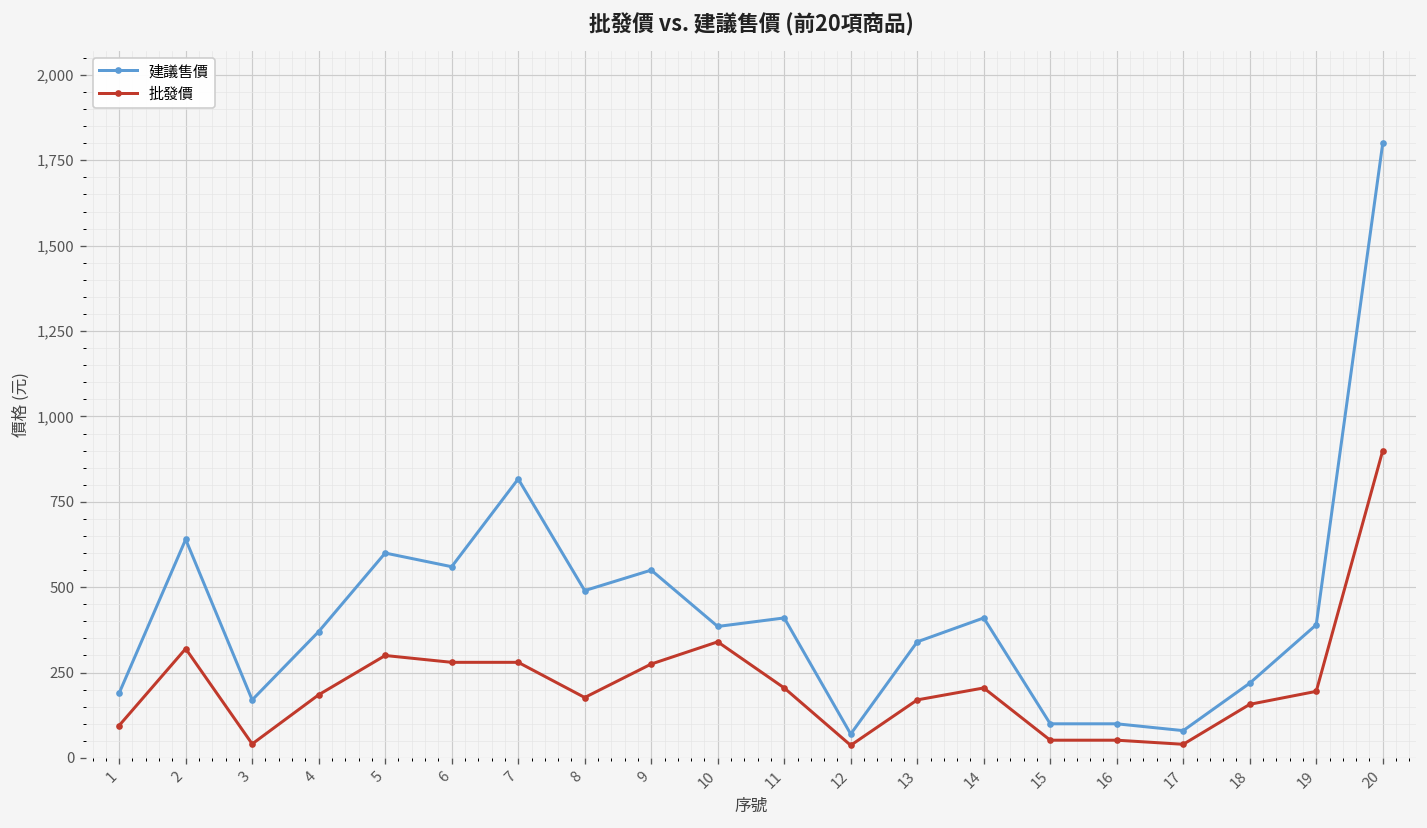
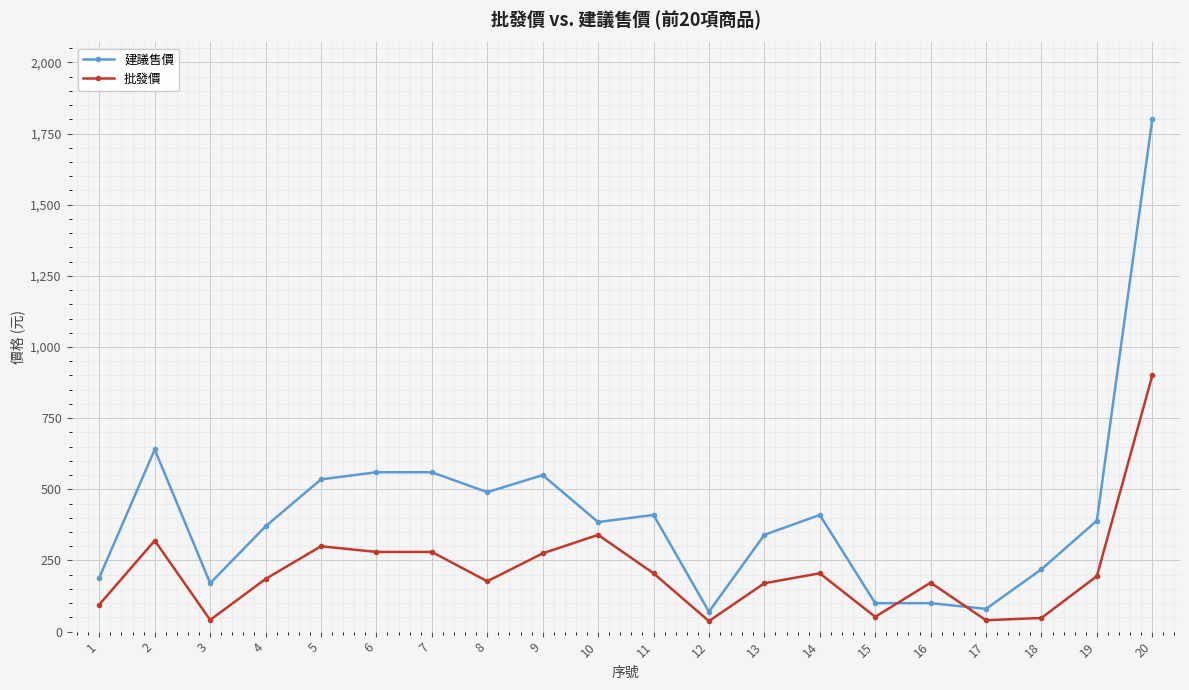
建議售價, 5: 600 -> 540
建議售價, 7: 820 -> 560
批發價, 16: 50 -> 170
批發價, 18: 160 -> 50
